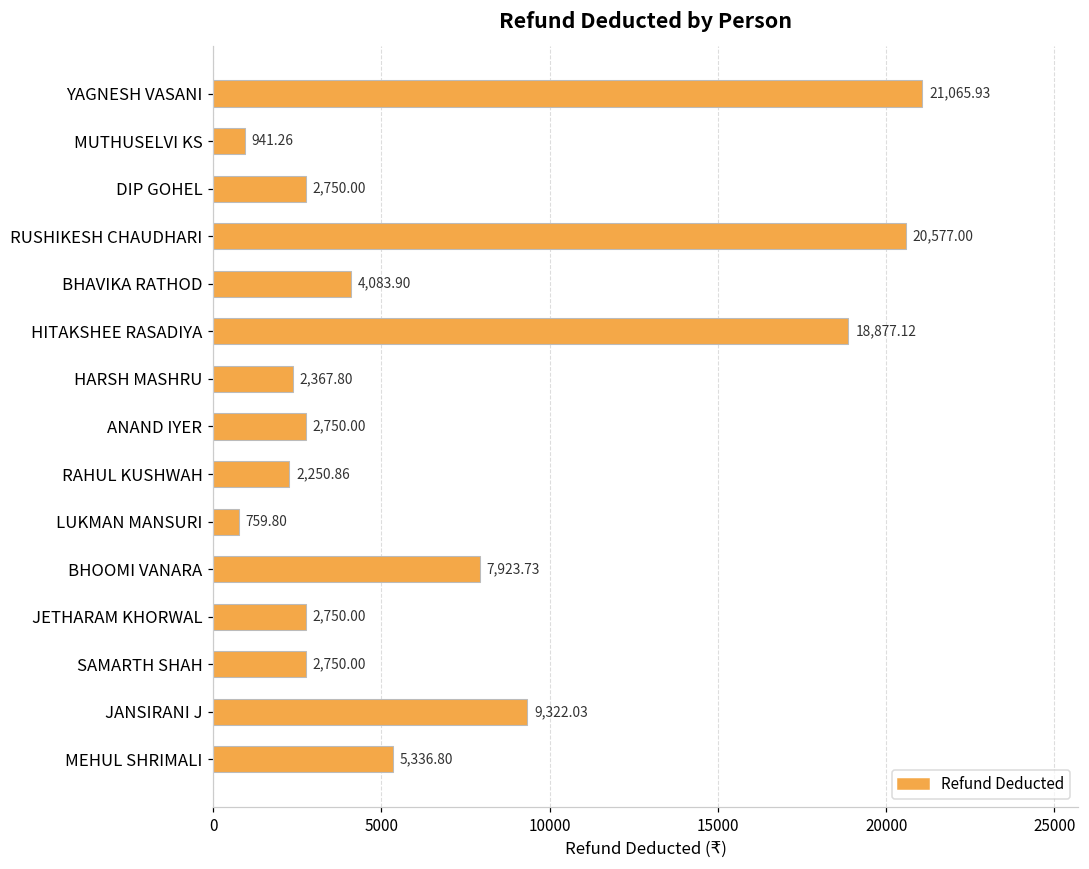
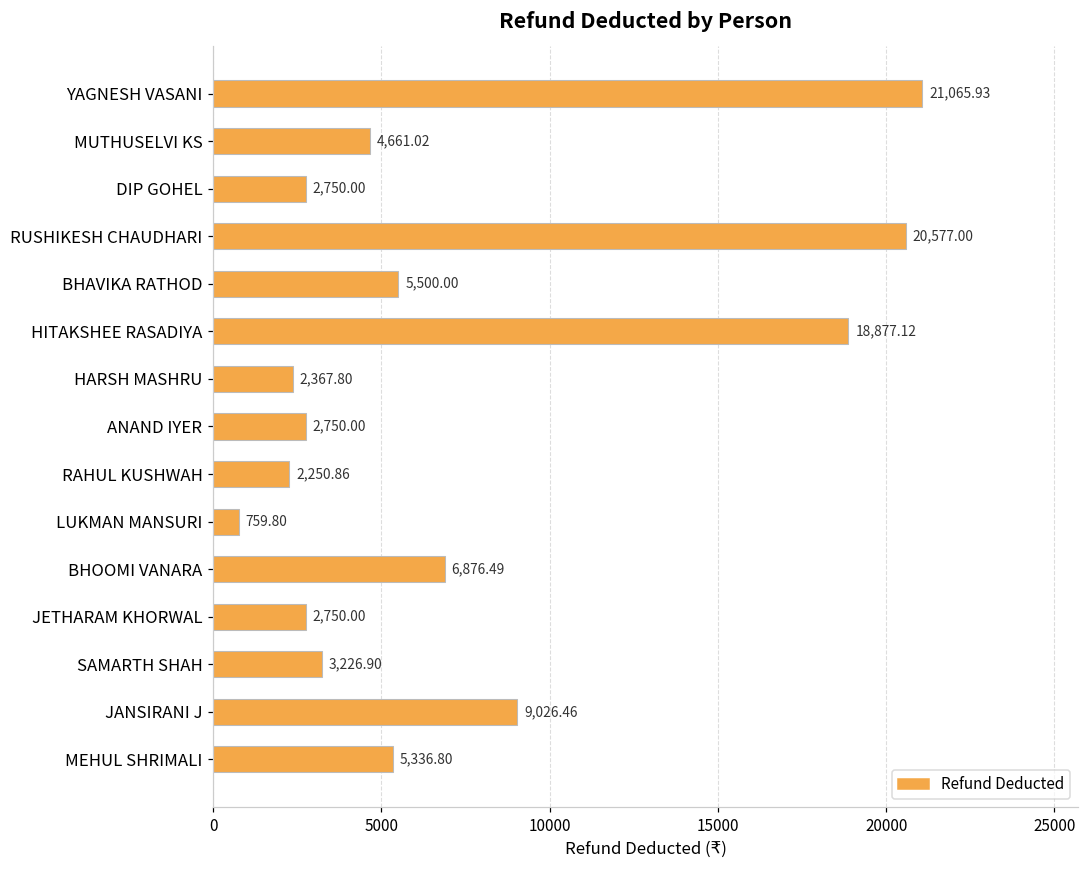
MUTHUSELVI KS: 941.26 -> 4,661.02
BHAVIKA RATHOD: 4,083.90 -> 5,500.00
BHOOMI VANARA: 7,923.73 -> 6,876.49
SAMARTH SHAH: 2,750.00 -> 3,226.90
JANSIRANI J: 9,322.03 -> 9,026.46
